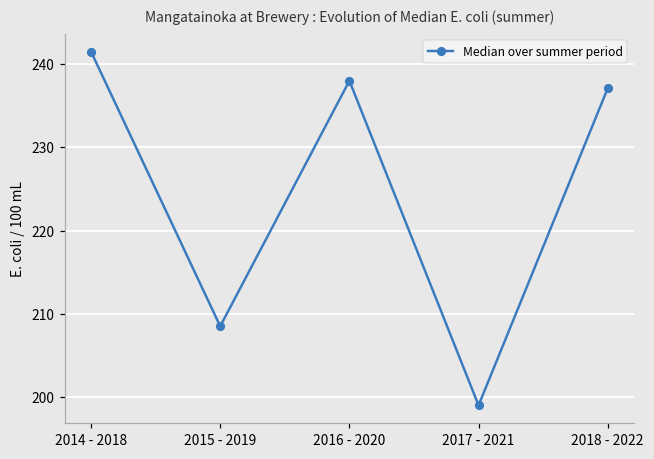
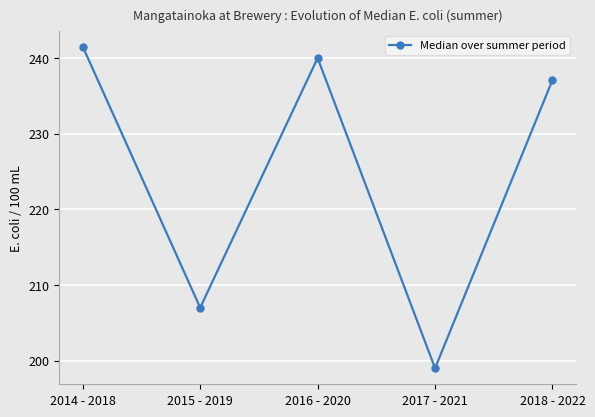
2015 - 2019: 209 -> 207
2016 - 2020: 238 -> 240
